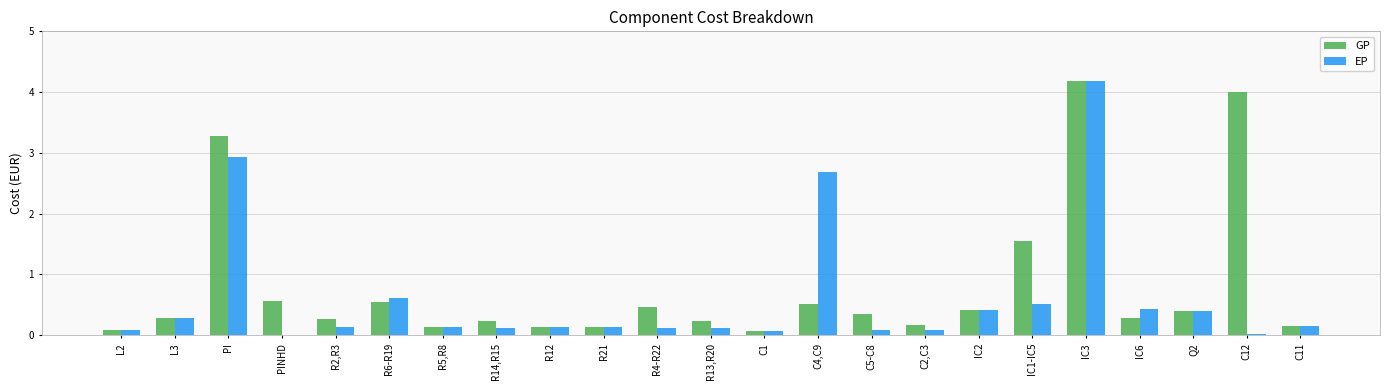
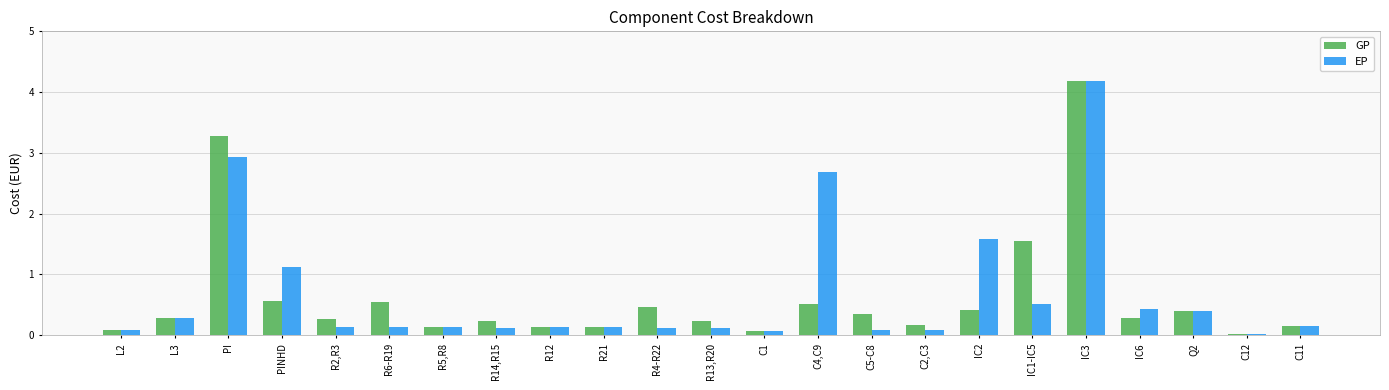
EP, PINHD: 0.0 -> 1.1
EP, R6-R19: 0.6 -> 0.1
EP, IC2: 0.4 -> 1.6
GP, C12: 4.0 -> 0.0
